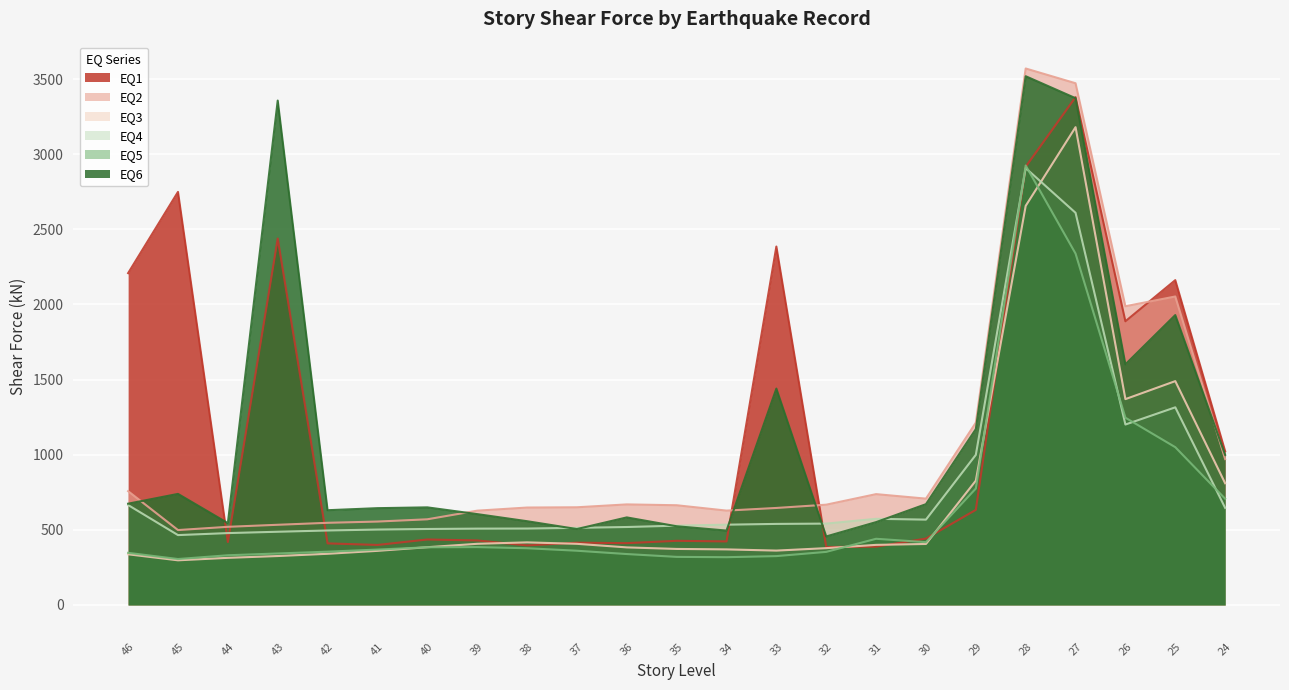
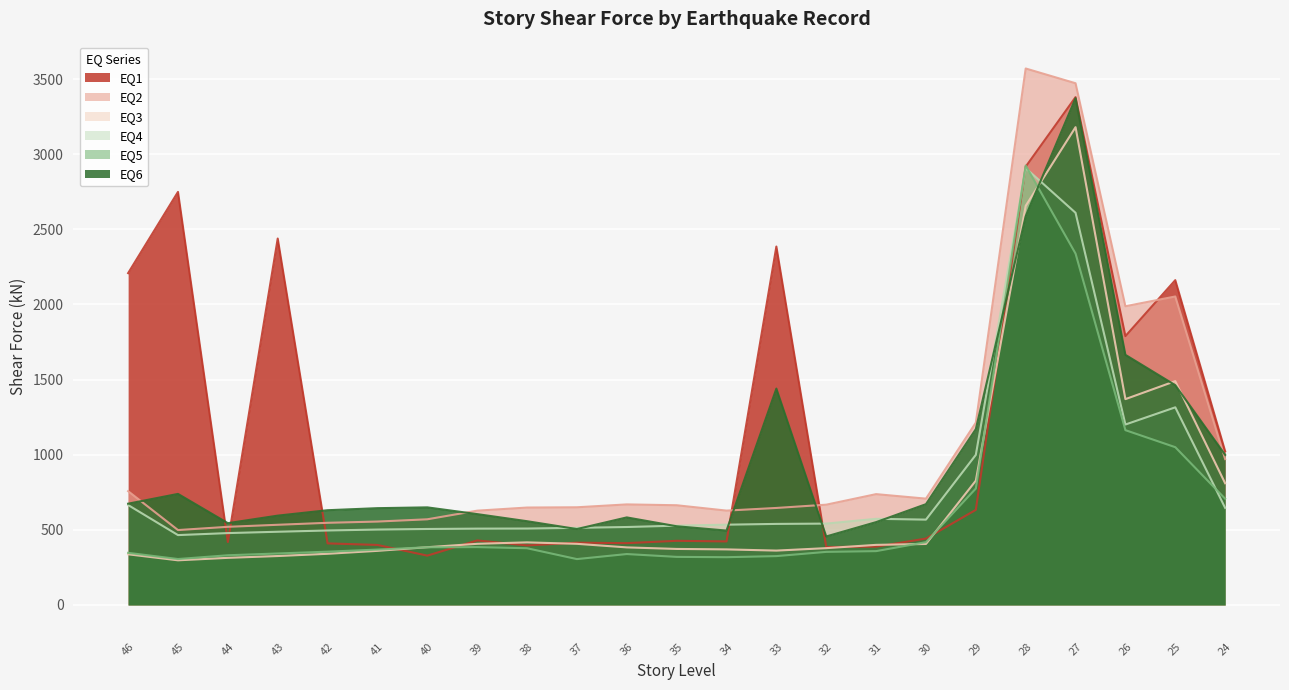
EQ6, 43: 3360 -> 590
EQ1, 40: 440 -> 330
EQ5, 37: 360 -> 310
EQ5, 31: 440 -> 360
EQ6, 28: 3520 -> 2590
EQ1, 26: 1890 -> 1790
EQ5, 26: 1250 -> 1160
EQ6, 26: 1600 -> 1660
EQ6, 25: 1930 -> 1460
